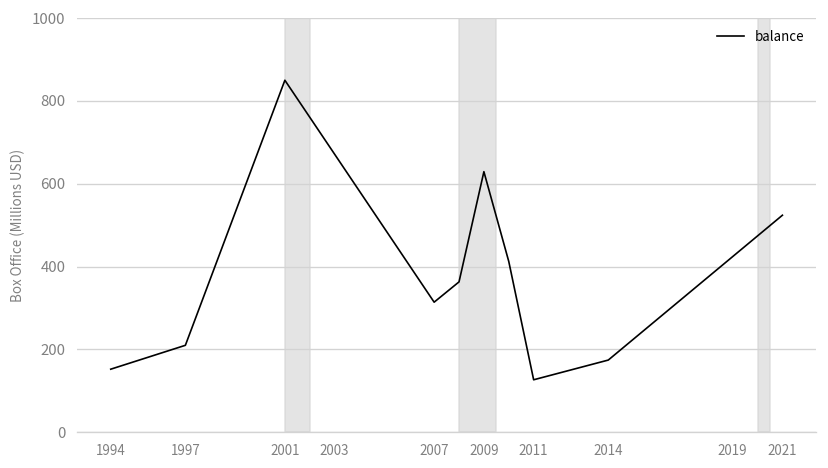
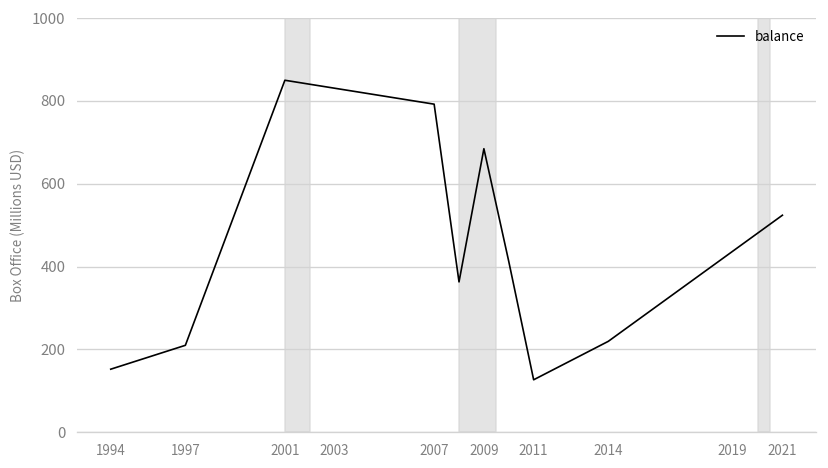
2007: 310 -> 790
2009: 630 -> 680
2014: 170 -> 220
